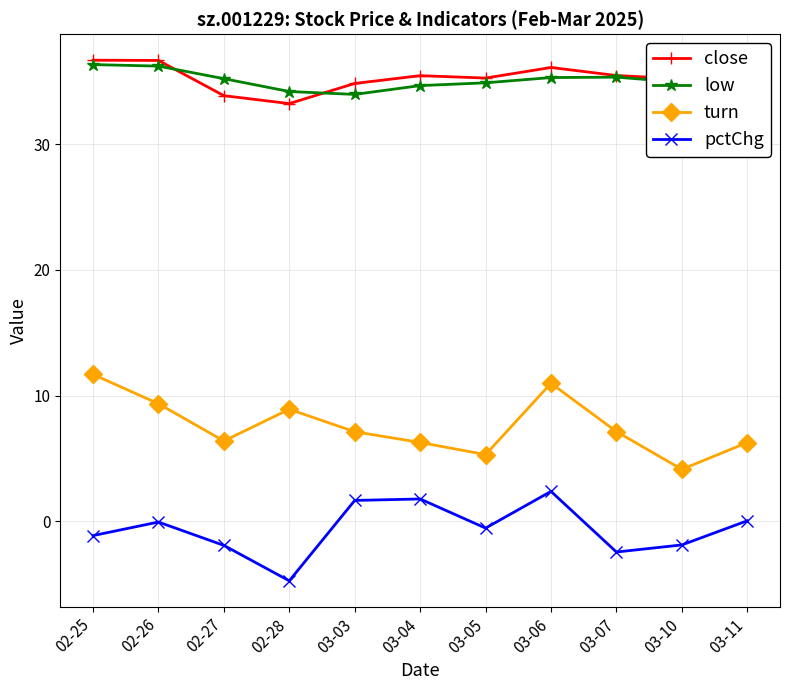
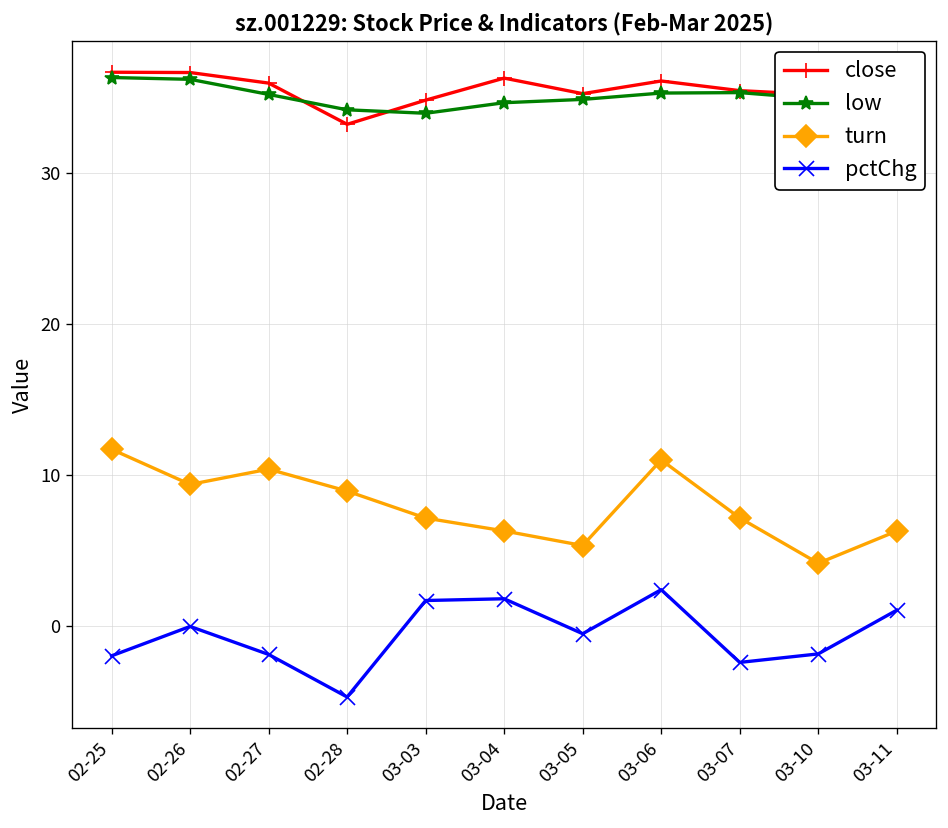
pctChg, 02-25: -1.1 -> -2.0
close, 02-27: 33.9 -> 36.0
turn, 02-27: 6.4 -> 10.4
close, 03-04: 35.4 -> 36.3
pctChg, 03-11: 0.0 -> 1.0
